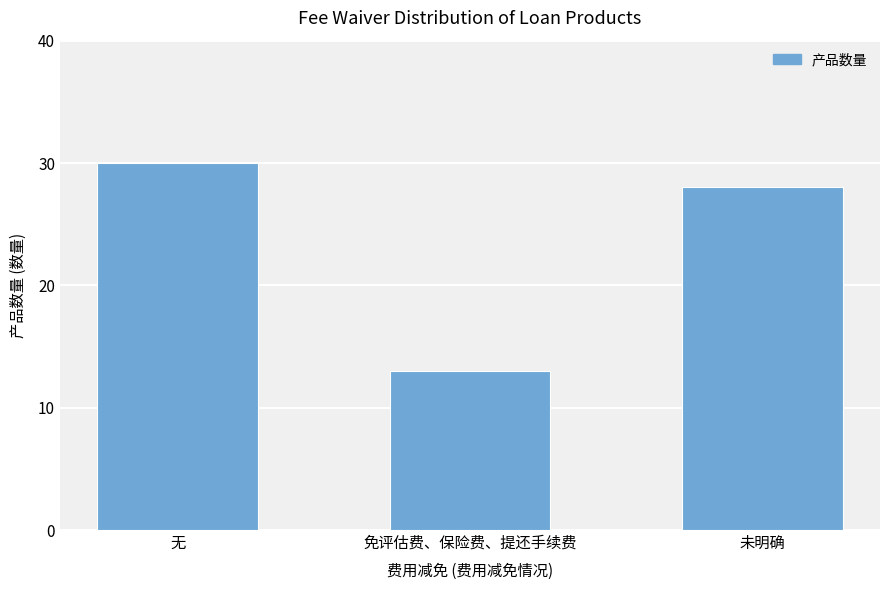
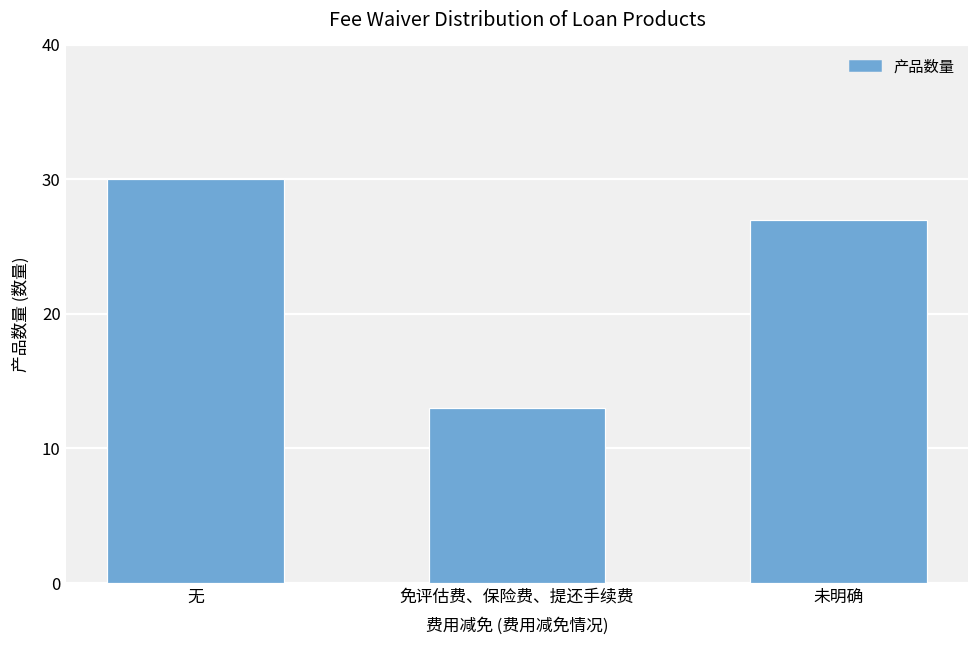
未明确: 28 -> 27
